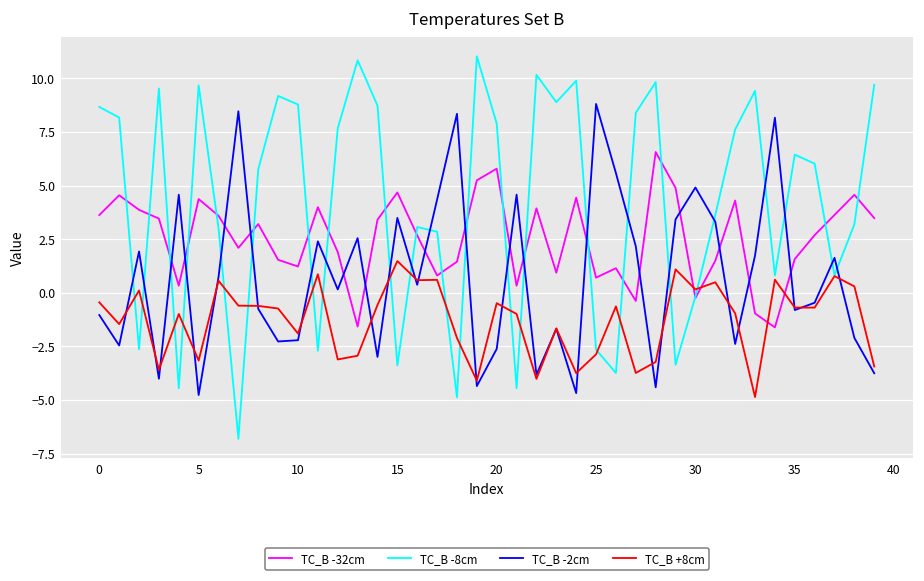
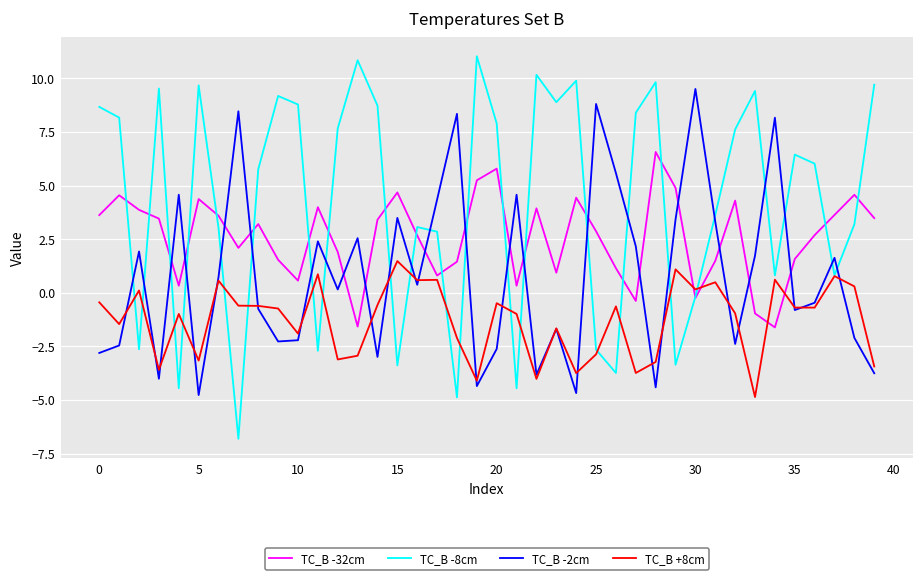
TC_B -2cm, 0: -1.0 -> -2.8
TC_B -32cm, 10: 1.2 -> 0.6
TC_B -32cm, 25: 0.7 -> 2.9
TC_B -2cm, 30: 4.9 -> 9.5
